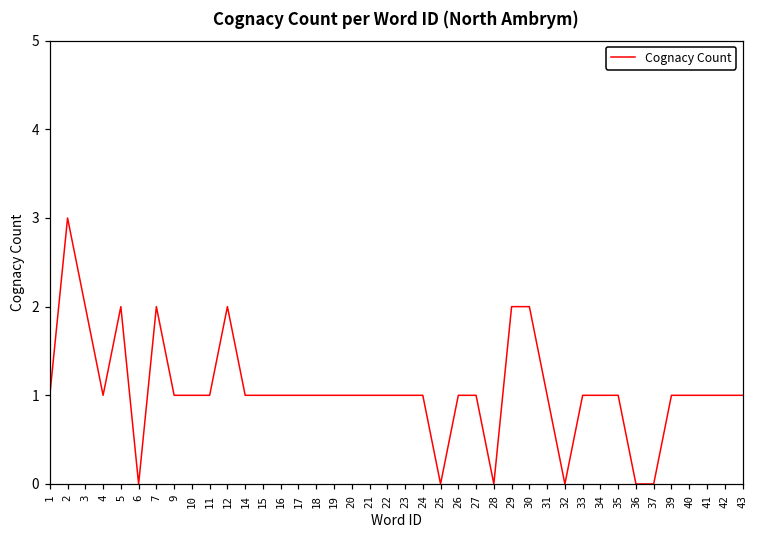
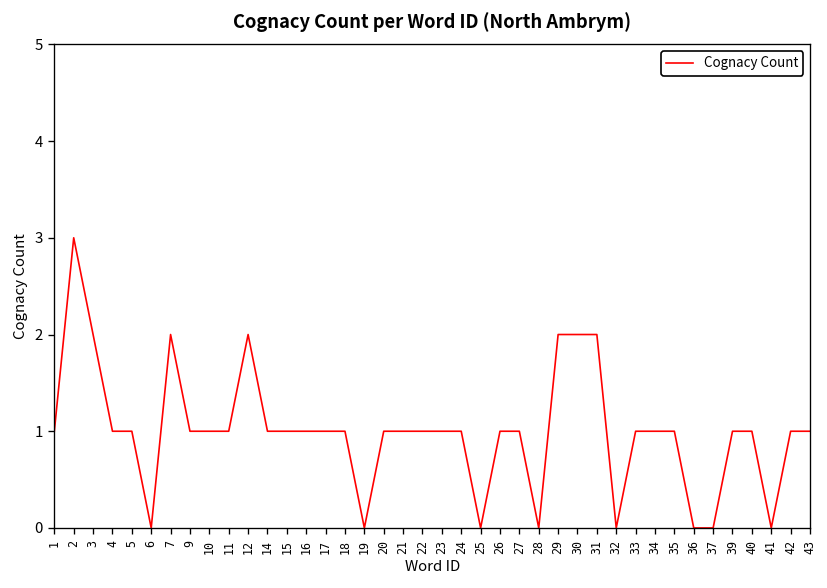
5: 2 -> 1
19: 1 -> 0
31: 1 -> 2
41: 1 -> 0
